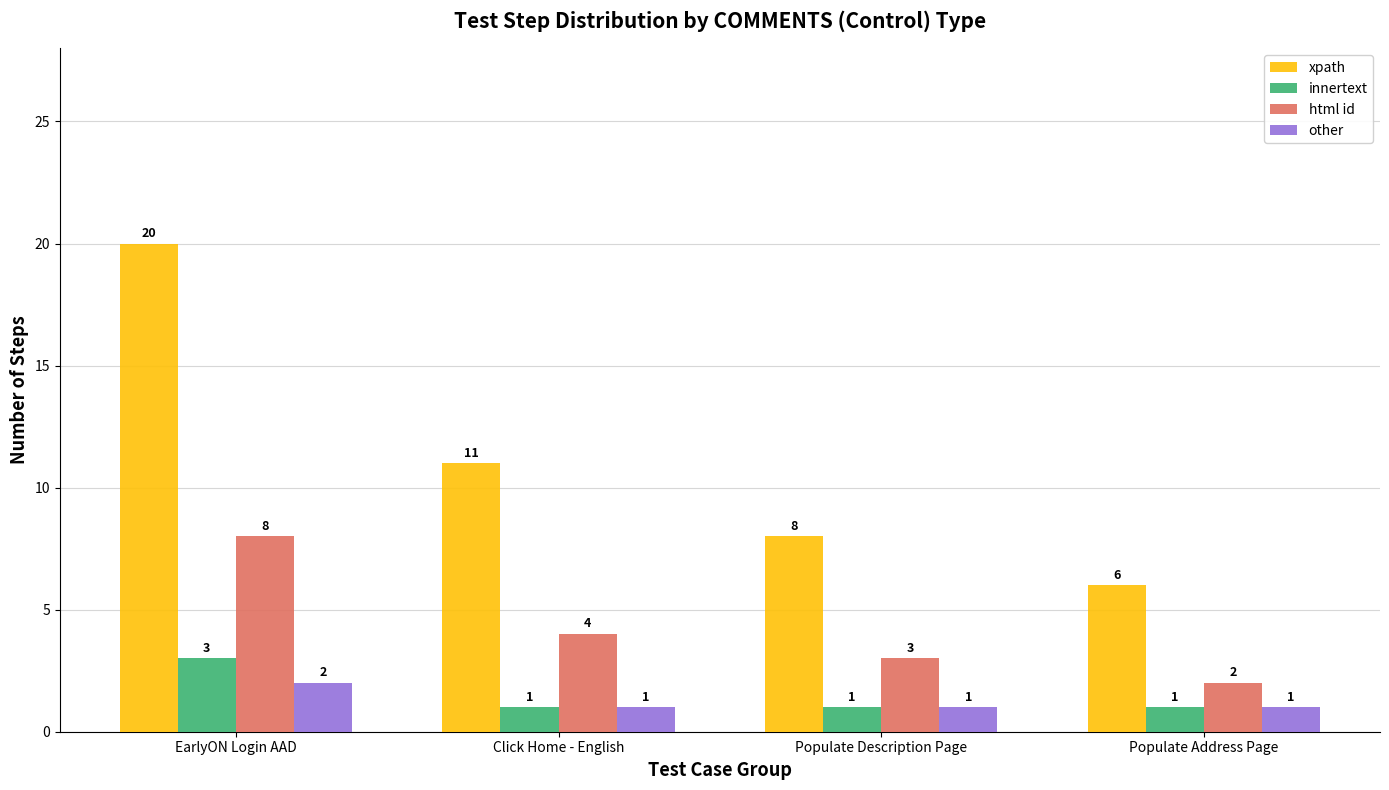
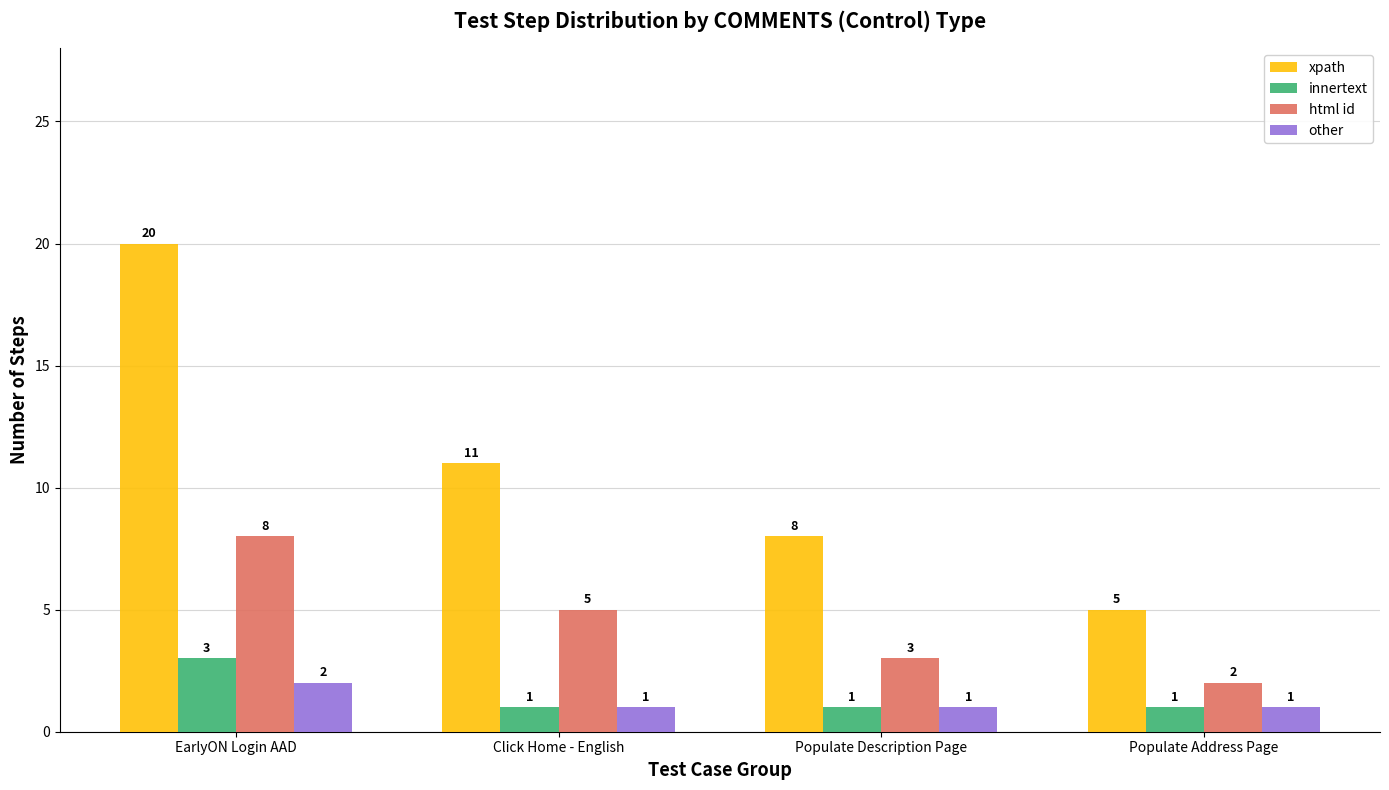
html id, Click Home - English: 4 -> 5
xpath, Populate Address Page: 6 -> 5
